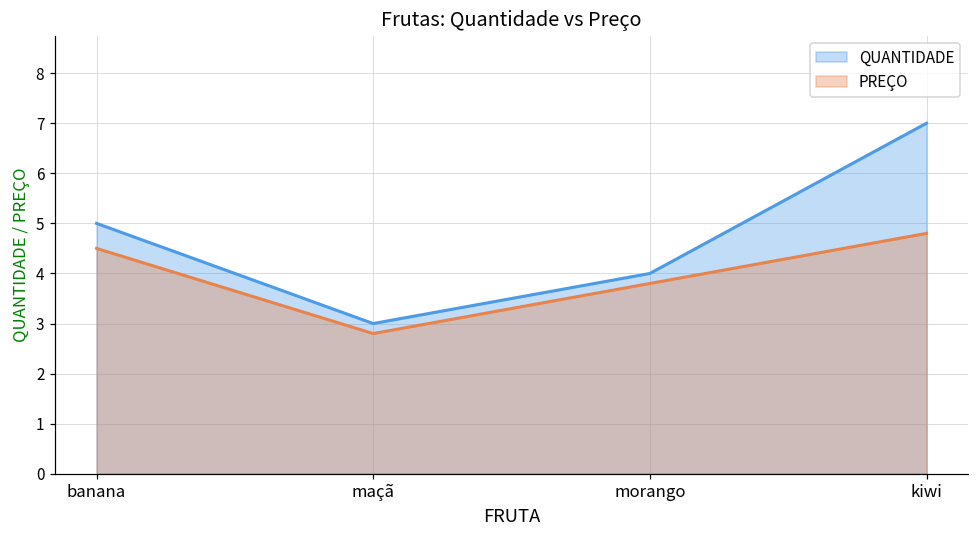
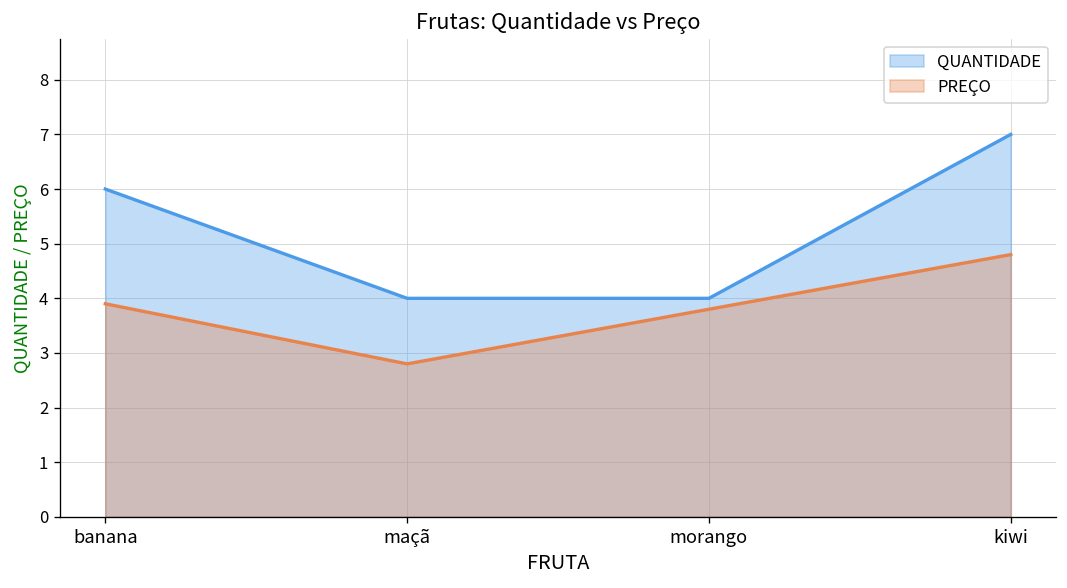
QUANTIDADE, banana: 5 -> 6
PREÇO, banana: 4.5 -> 3.9
QUANTIDADE, maçã: 3 -> 4
